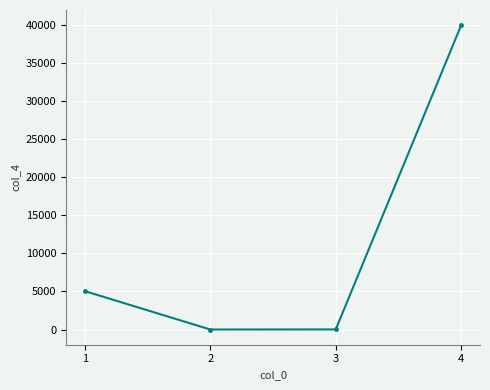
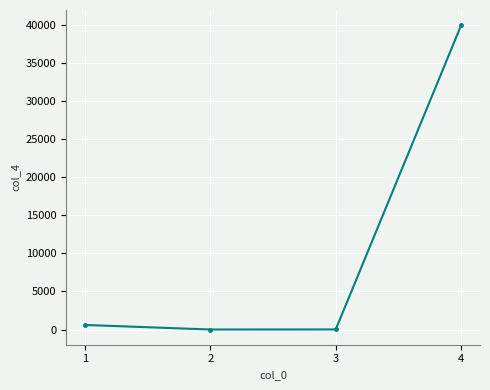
1: 5000 -> 1000
